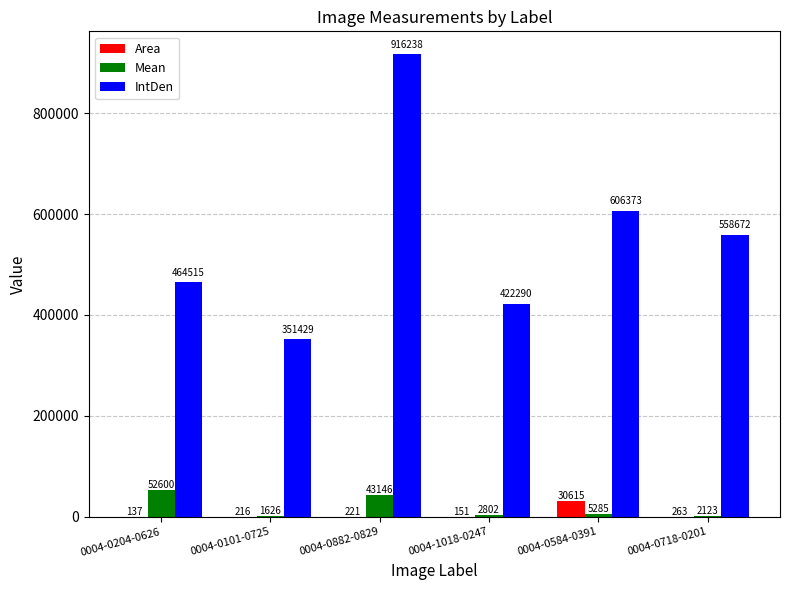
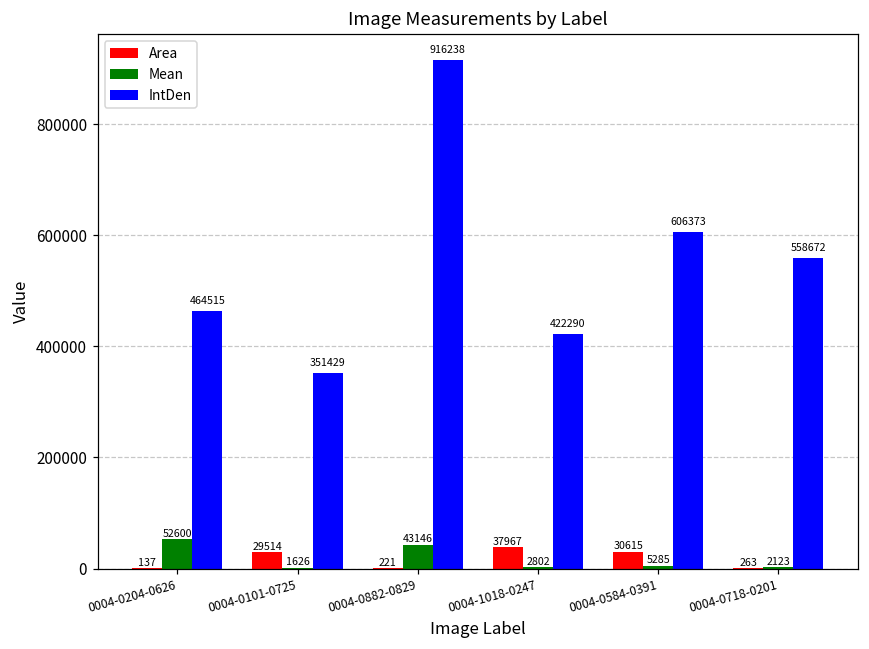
Area, 0004-0101-0725: 216 -> 29514
Area, 0004-1018-0247: 151 -> 37967
